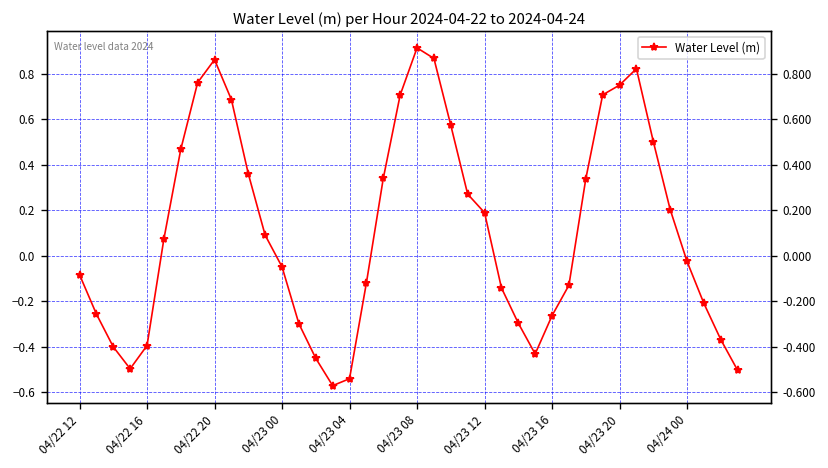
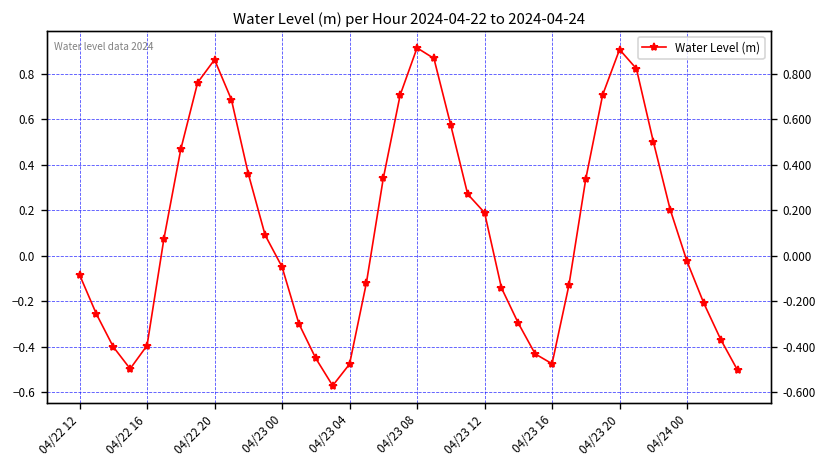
04/23 04: -0.54 -> -0.48
04/23 16: -0.26 -> -0.48
04/23 20: 0.75 -> 0.91
